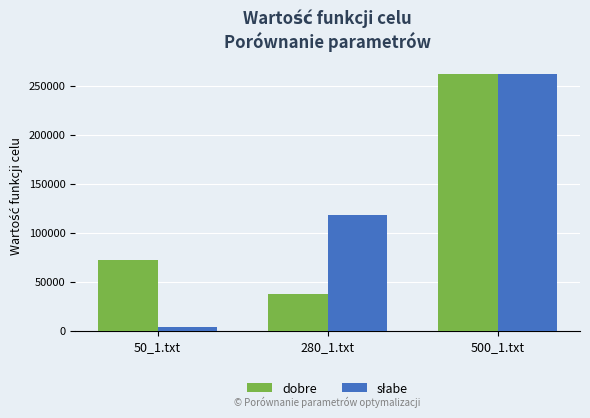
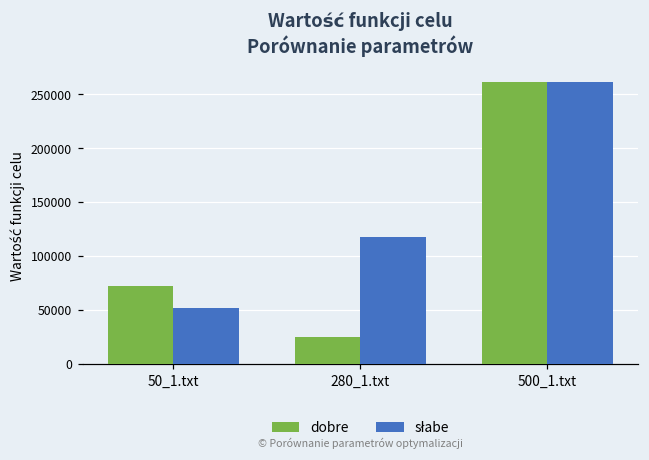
słabe, 50_1.txt: 0 -> 50000
dobre, 280_1.txt: 40000 -> 30000
